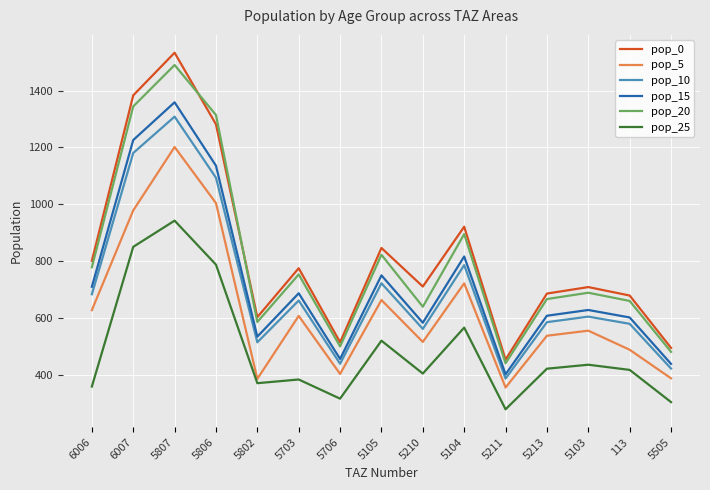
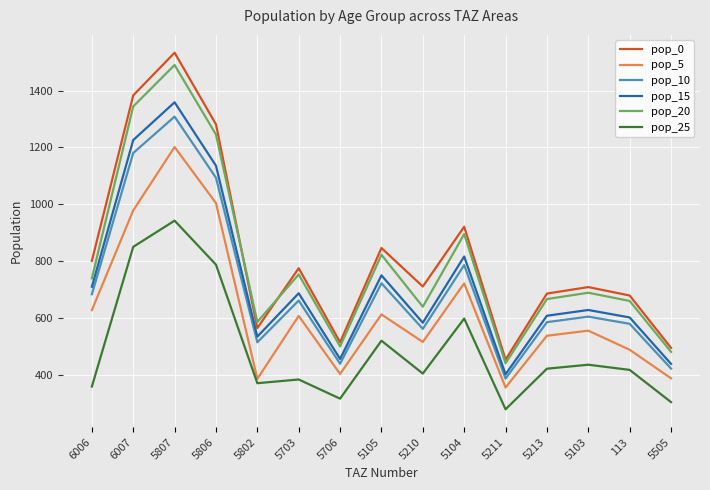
pop_20, 6006: 780 -> 740
pop_20, 5806: 1310 -> 1250
pop_0, 5802: 600 -> 560
pop_5, 5105: 660 -> 610
pop_25, 5104: 570 -> 600
